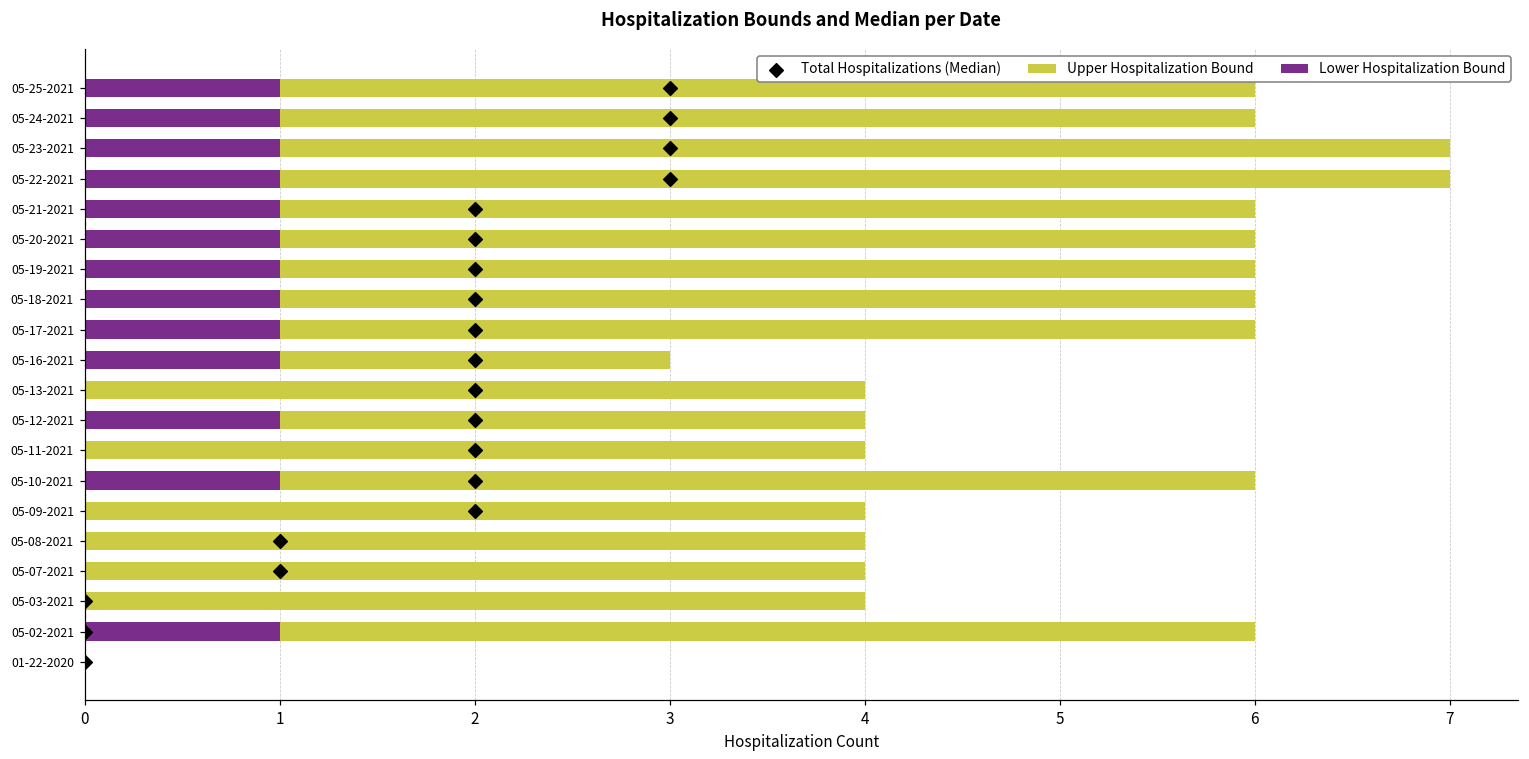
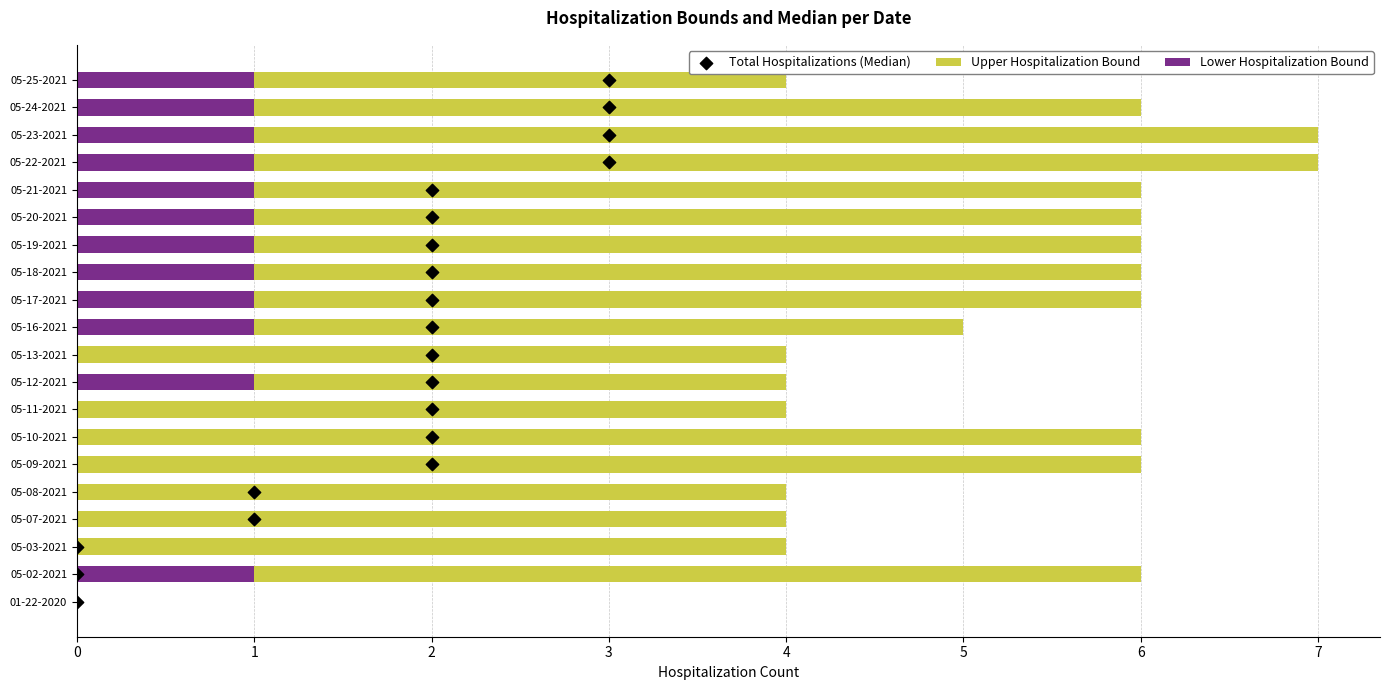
Upper Hospitalization Bound, 05-25-2021: 6 -> 4
Upper Hospitalization Bound, 05-16-2021: 3 -> 5
Lower Hospitalization Bound, 05-10-2021: 1 -> 0
Upper Hospitalization Bound, 05-09-2021: 4 -> 6
